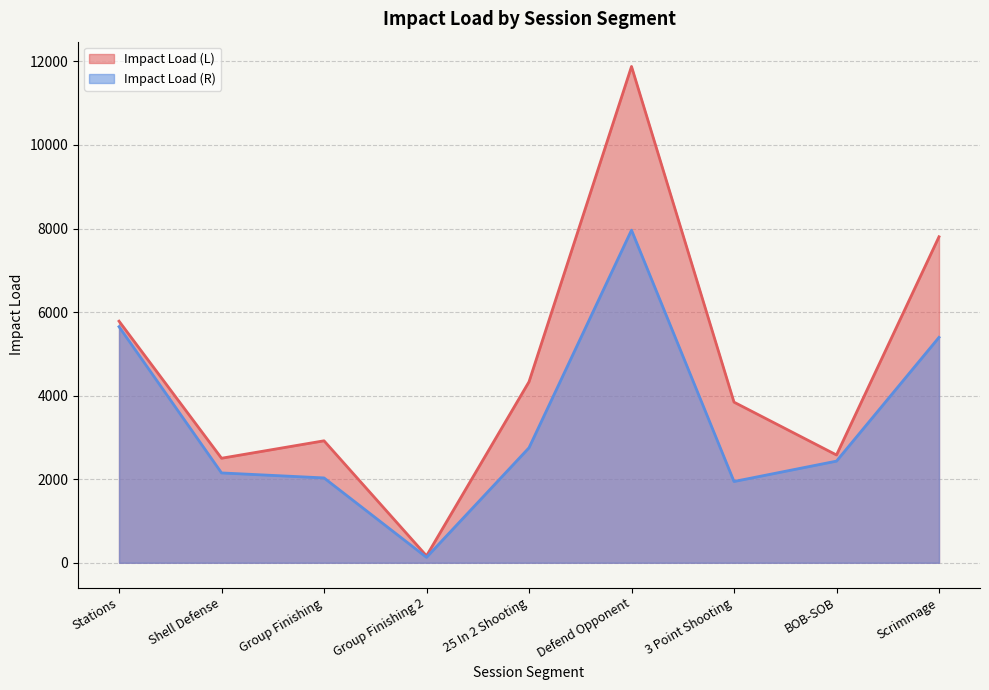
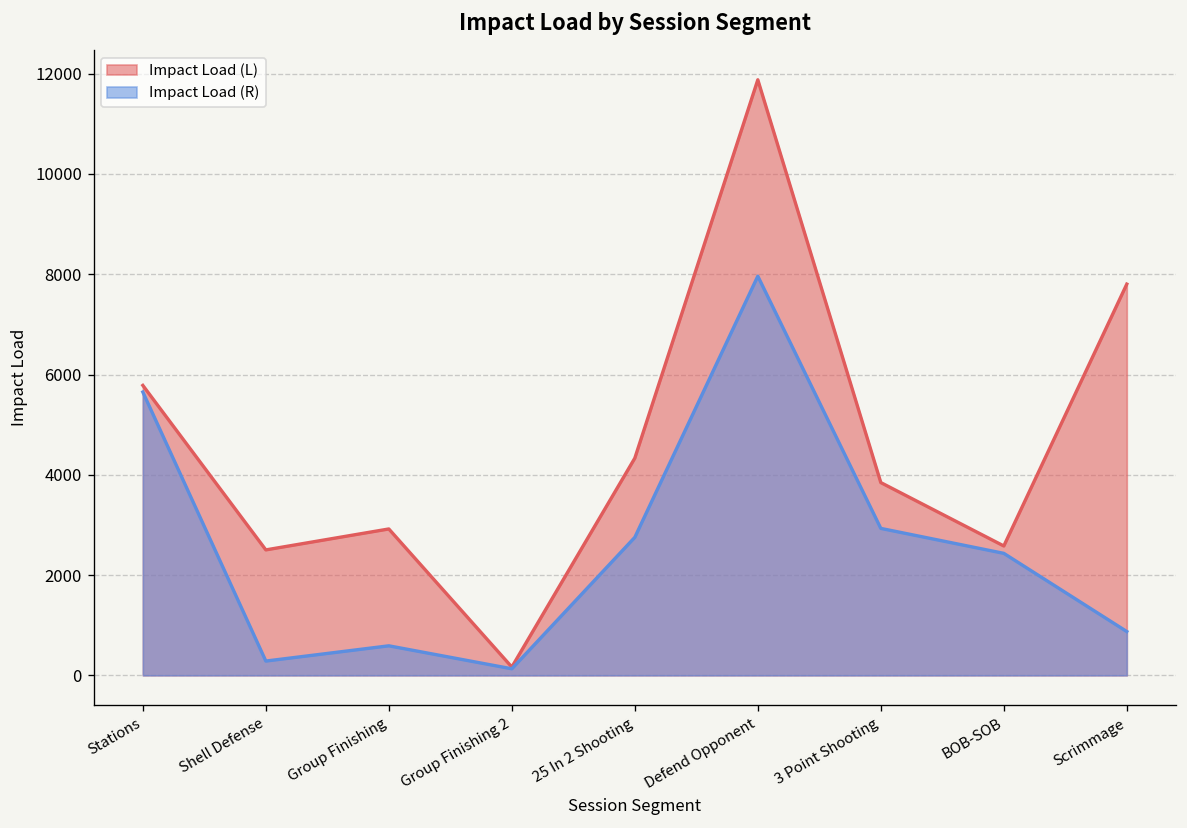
Impact Load (R), Shell Defense: 2200 -> 300
Impact Load (R), Group Finishing: 2000 -> 600
Impact Load (R), 3 Point Shooting: 1900 -> 2900
Impact Load (R), Scrimmage: 5400 -> 900
